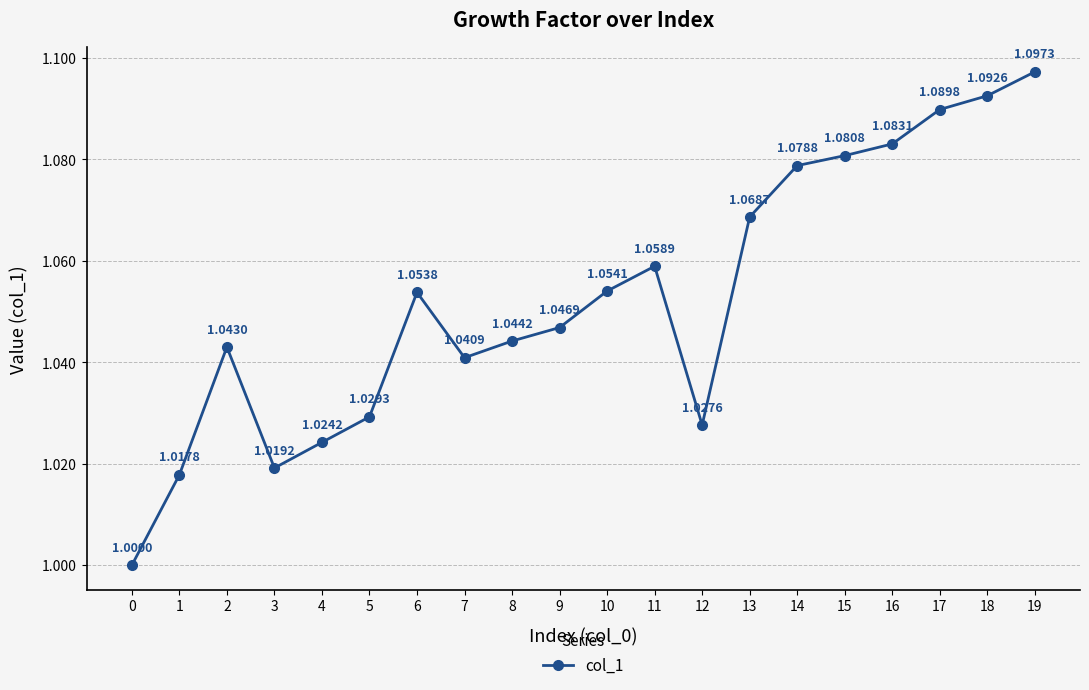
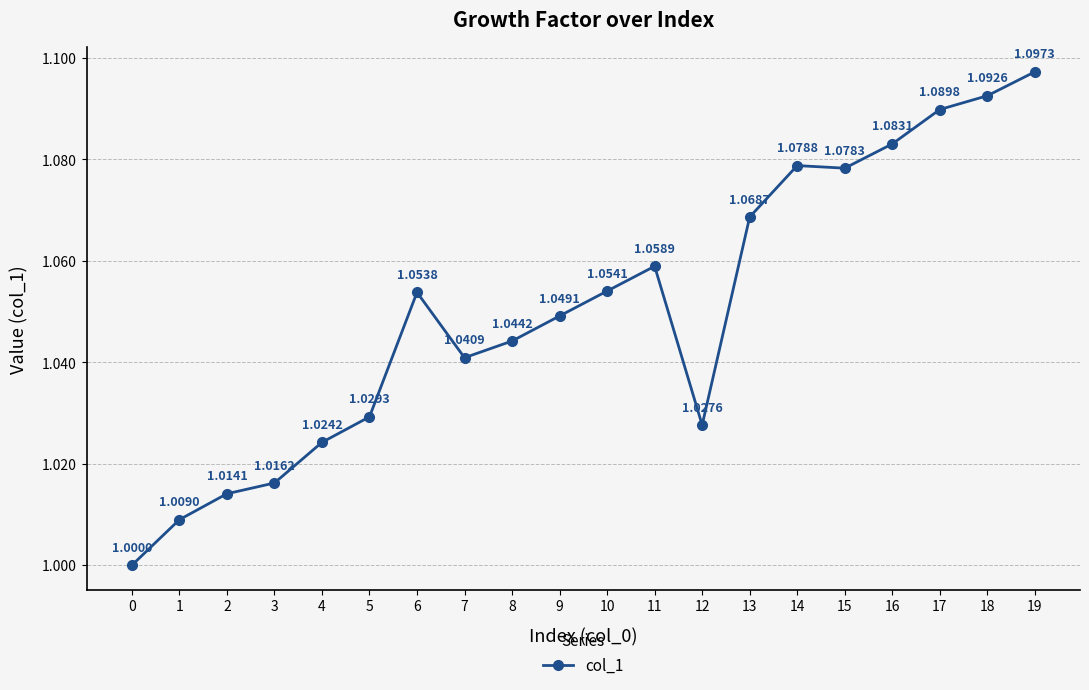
1: 1.0178 -> 1.0090
2: 1.0430 -> 1.0141
3: 1.0192 -> 1.0162
9: 1.0469 -> 1.0491
15: 1.0808 -> 1.0783
